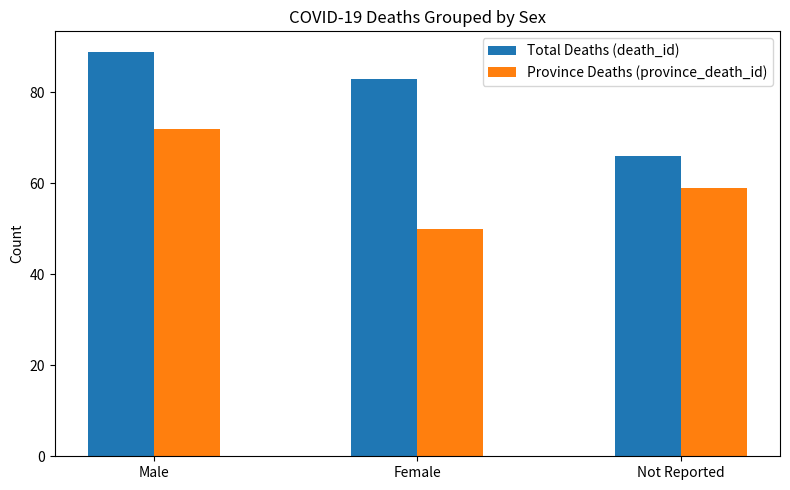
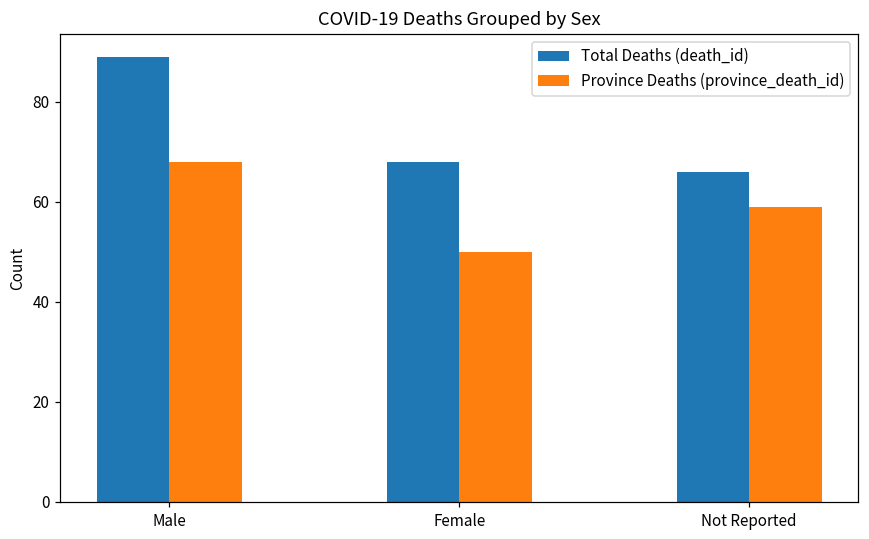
Province Deaths (province_death_id), Male: 72 -> 68
Total Deaths (death_id), Female: 83 -> 68
